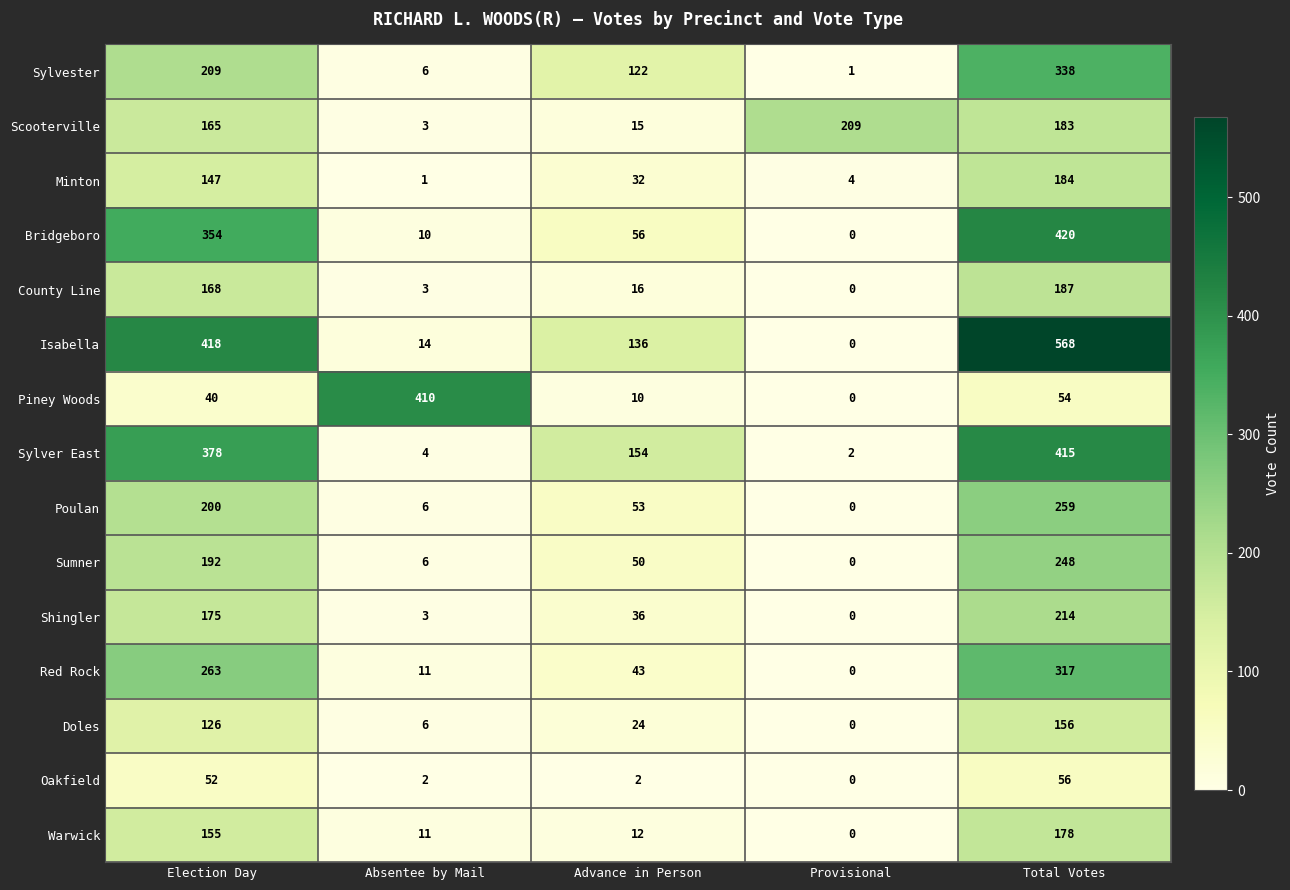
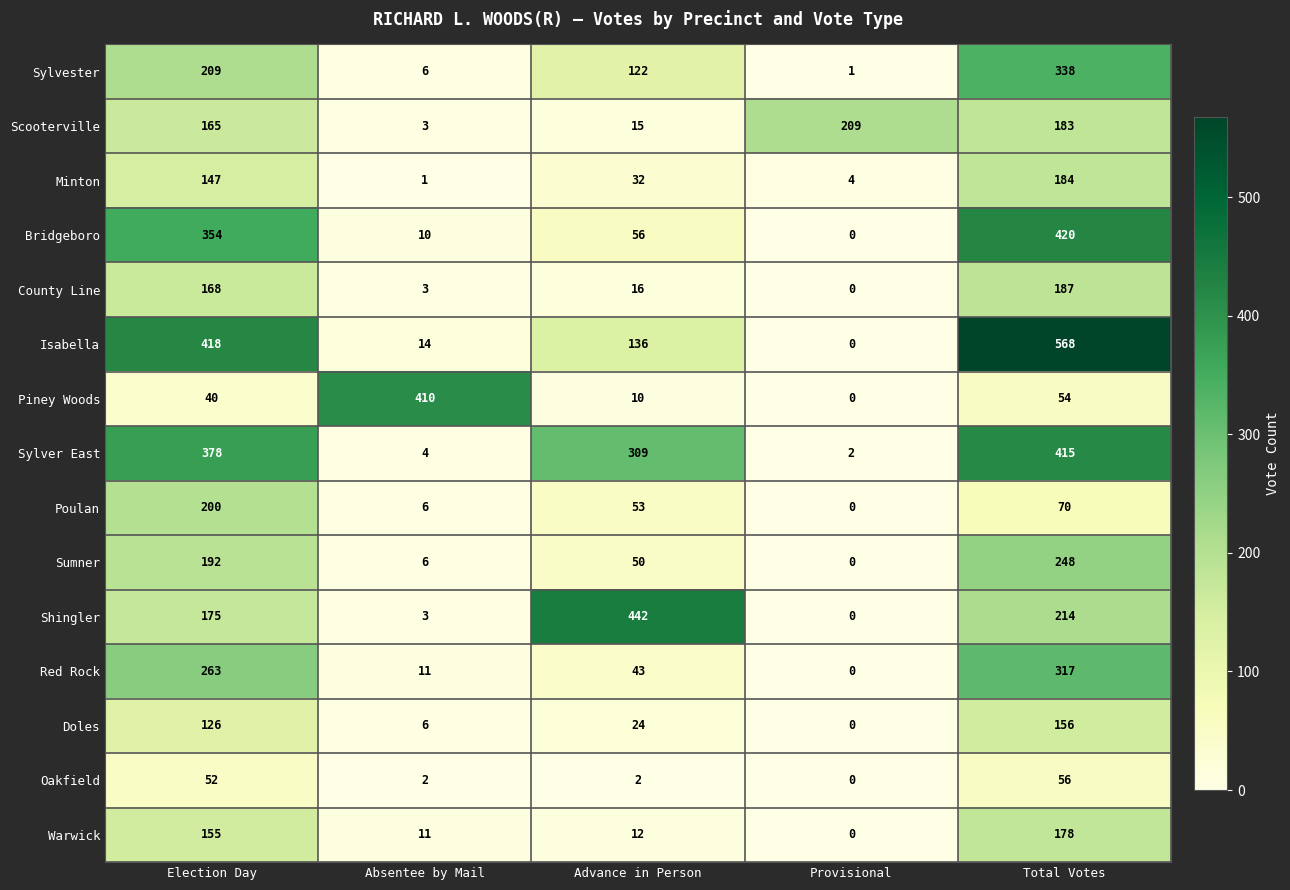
Sylver East, Advance in Person: 154 -> 309
Poulan, Total Votes: 259 -> 70
Shingler, Advance in Person: 36 -> 442
